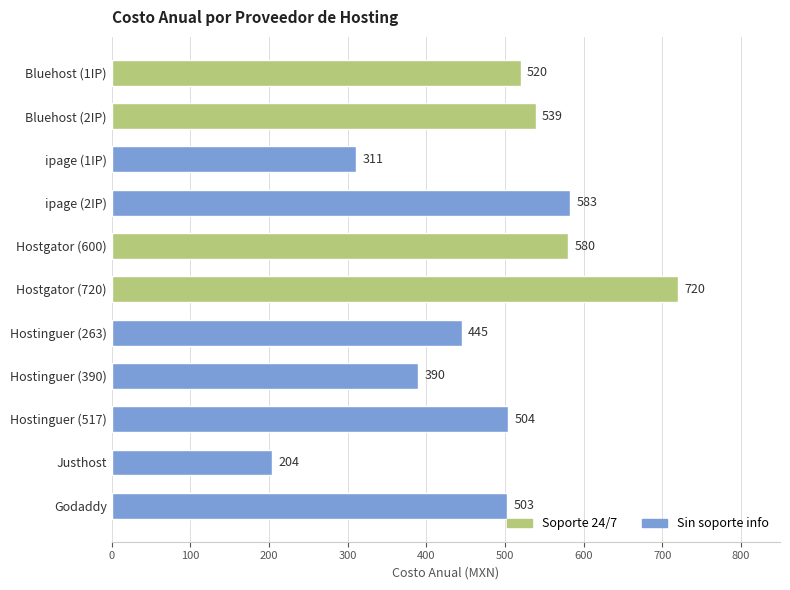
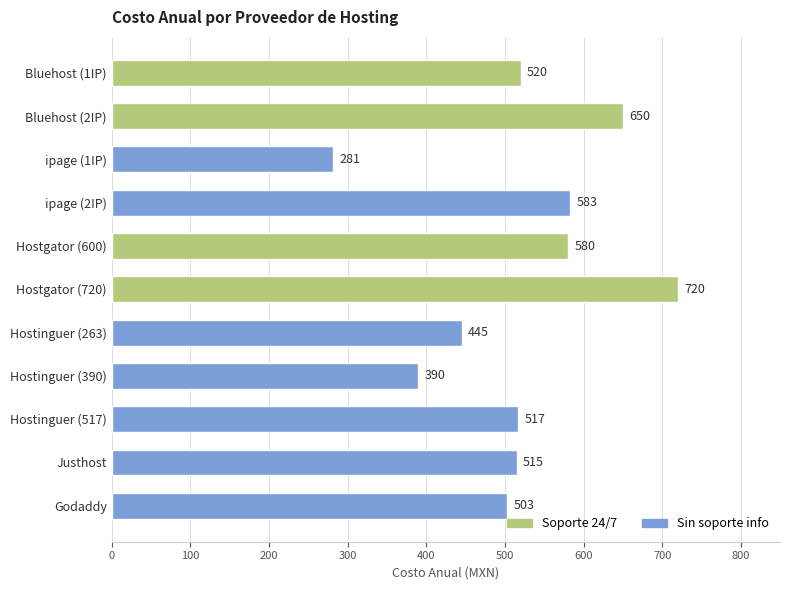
Bluehost (2IP): 539 -> 650
ipage (1IP): 311 -> 281
Hostinguer (517): 504 -> 517
Justhost: 204 -> 515
